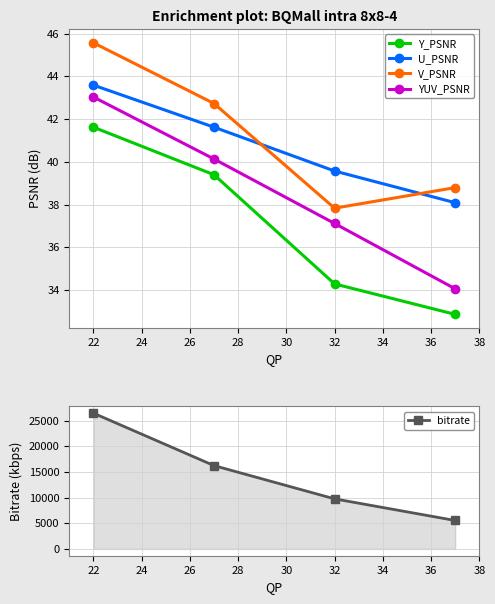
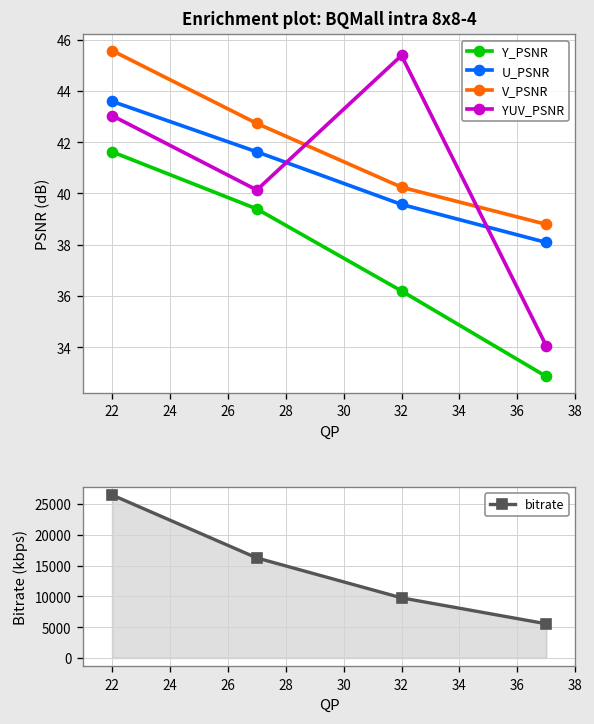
Enrichment plot: BQMall intra 8x8-4, Y_PSNR, 32: 34.3 -> 36.2
Enrichment plot: BQMall intra 8x8-4, V_PSNR, 32: 37.8 -> 40.2
Enrichment plot: BQMall intra 8x8-4, YUV_PSNR, 32: 37.1 -> 45.4
